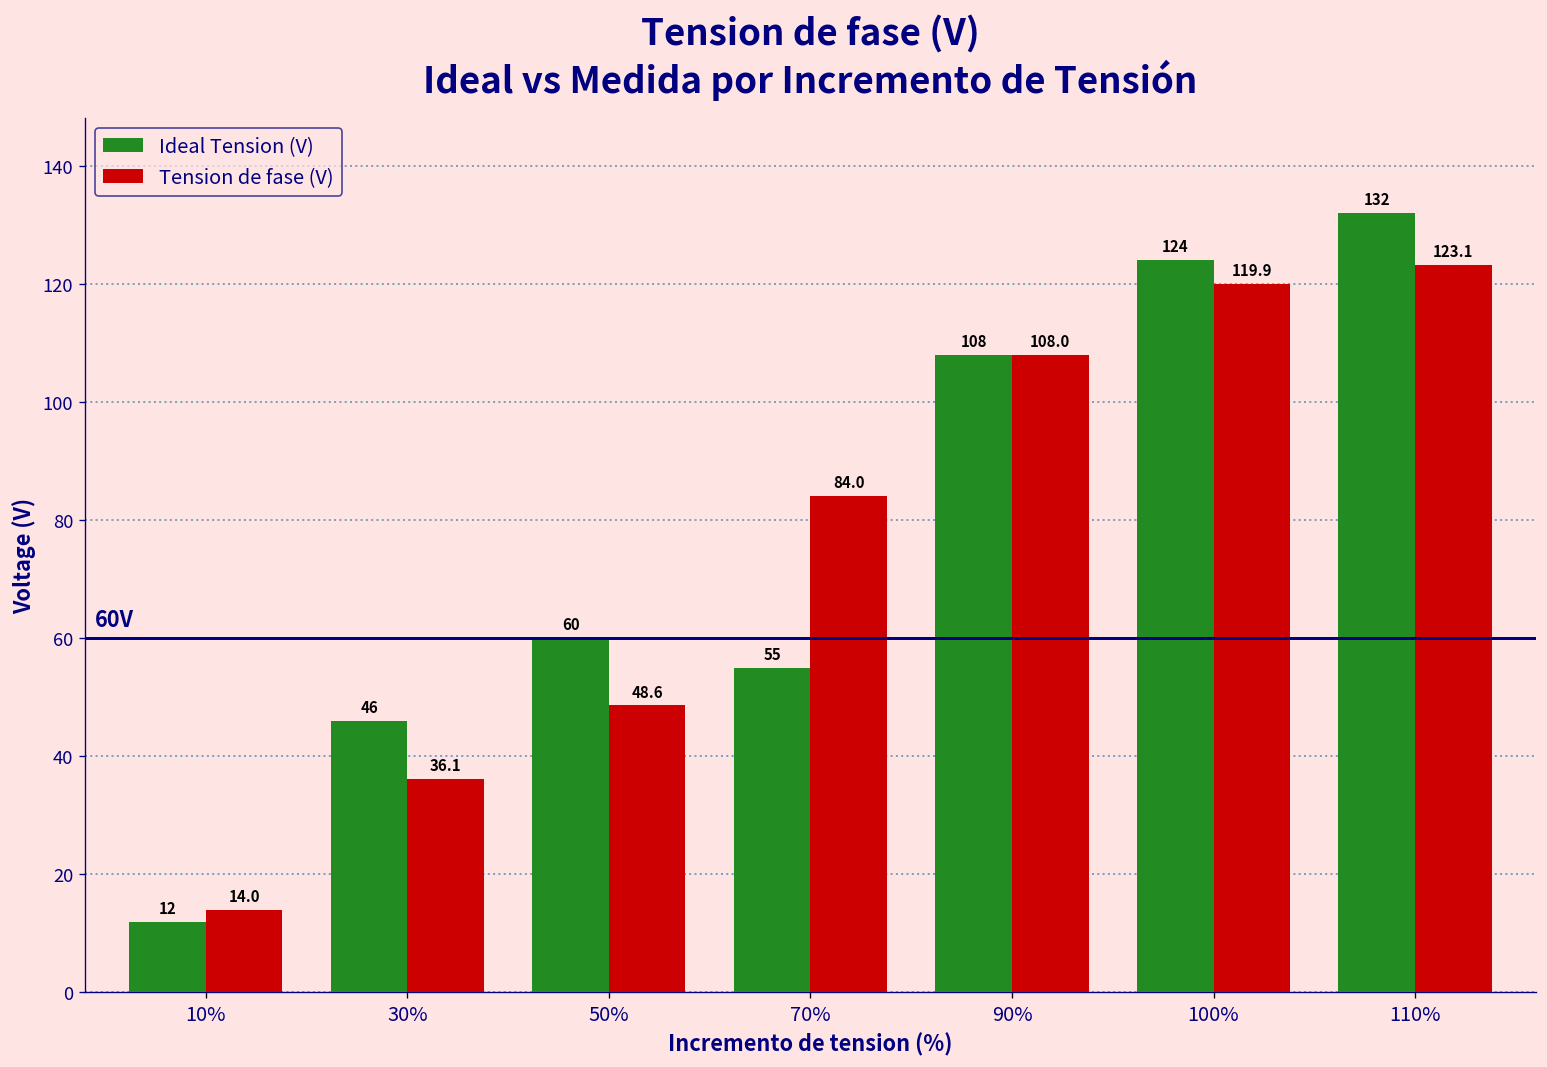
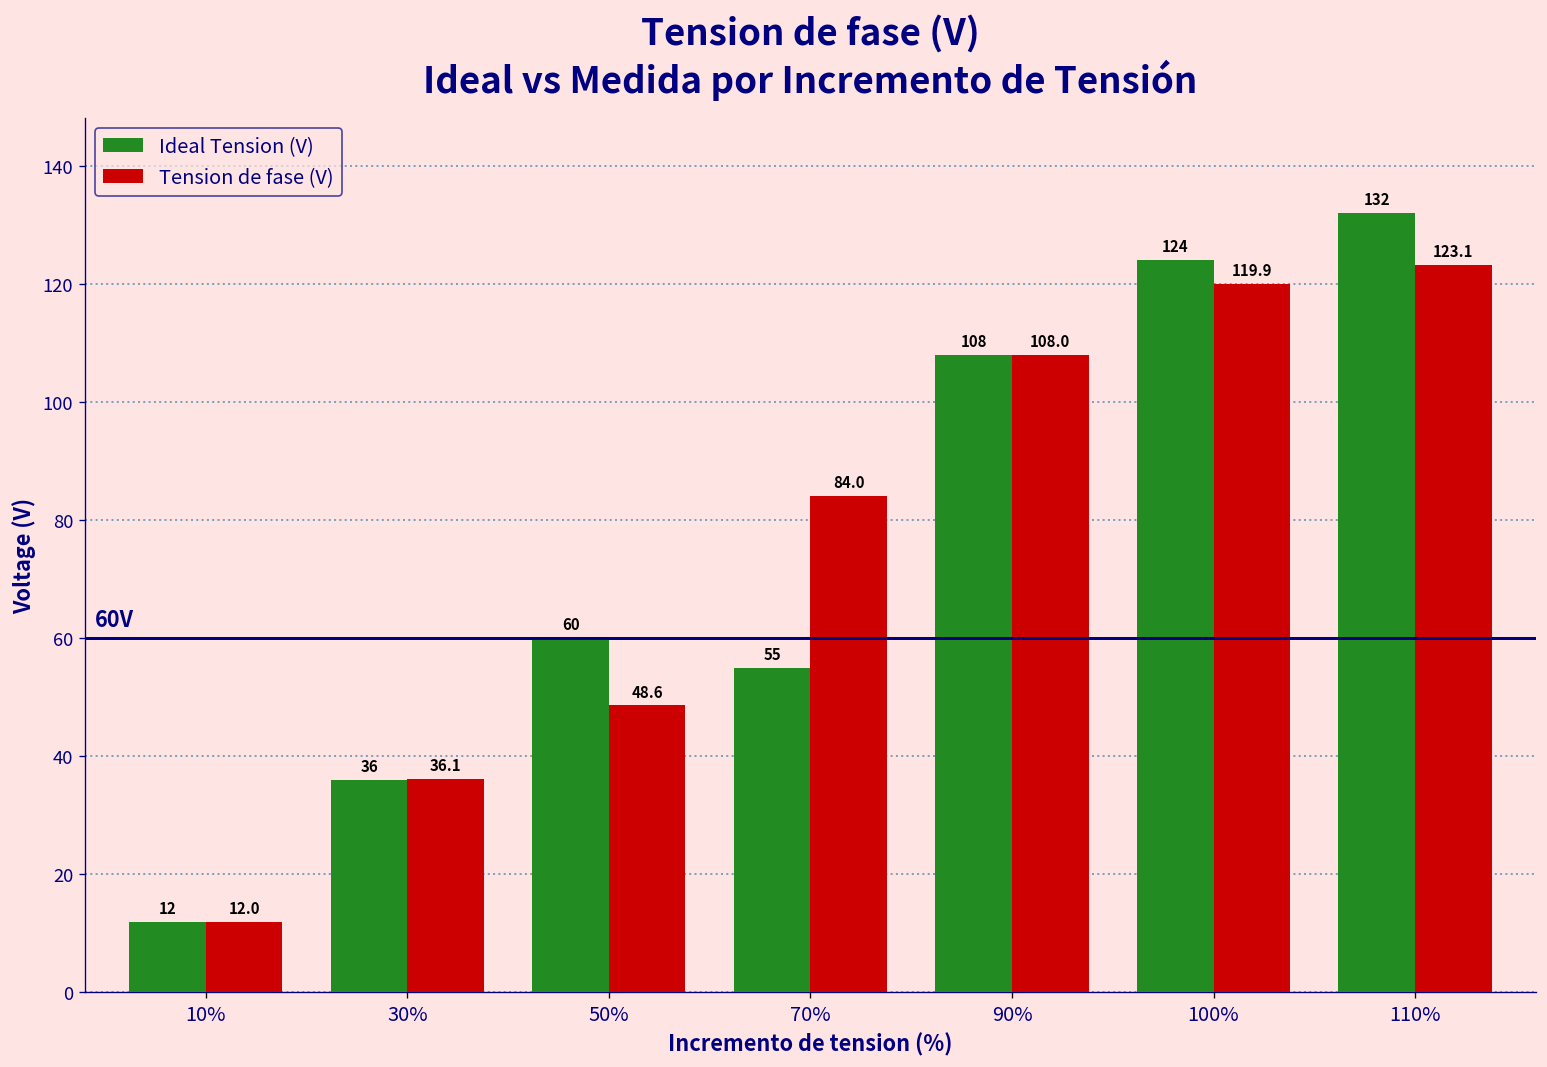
Tension de fase (V), 10%: 14.0 -> 12.0
Ideal Tension (V), 30%: 46 -> 36
